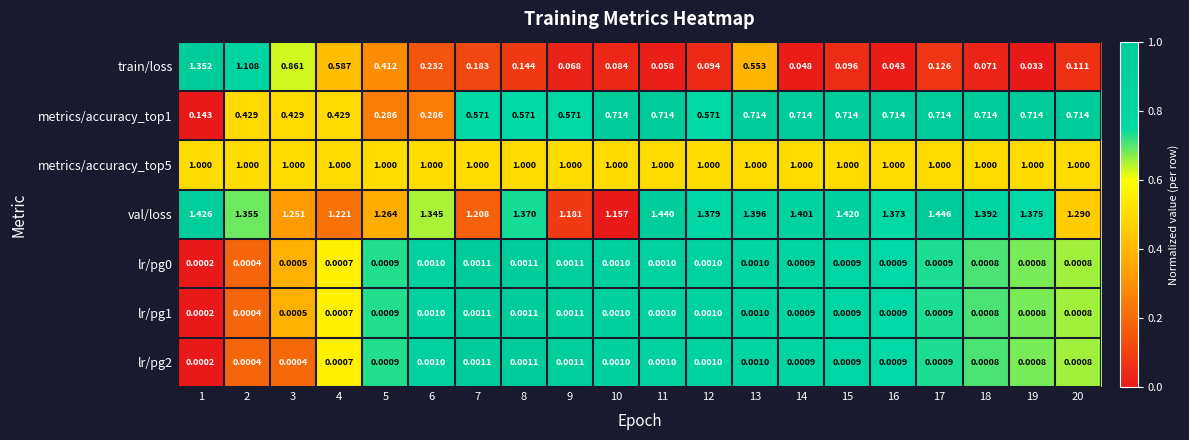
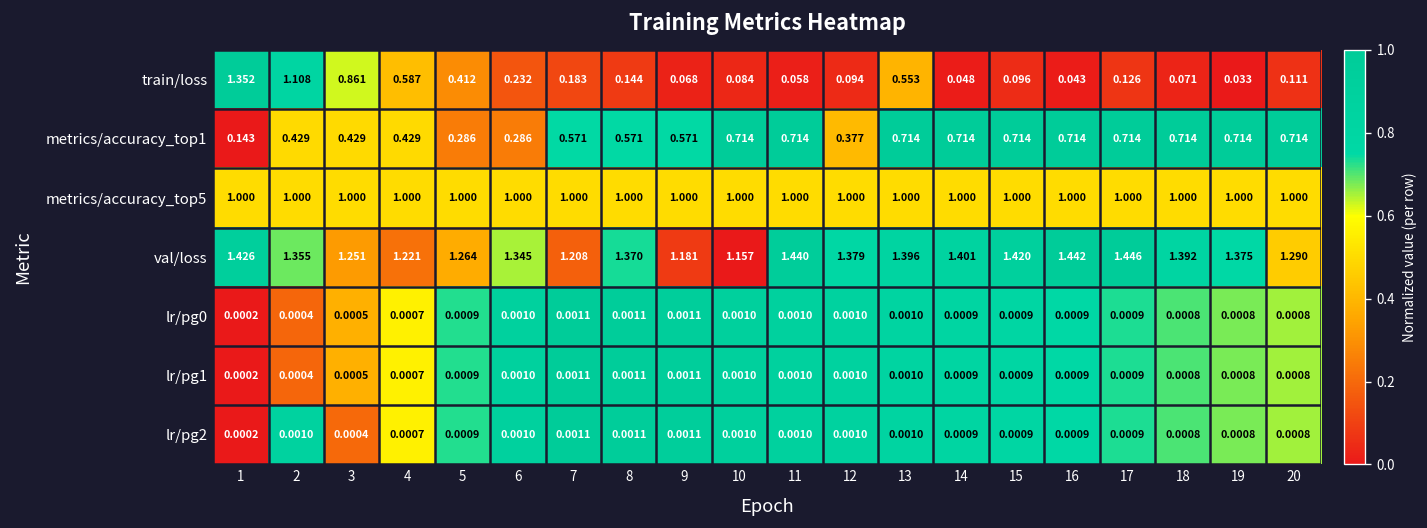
metrics/accuracy_top1, 12: 0.571 -> 0.377
val/loss, 16: 1.373 -> 1.442
lr/pg2, 2: 0.0004 -> 0.0010
